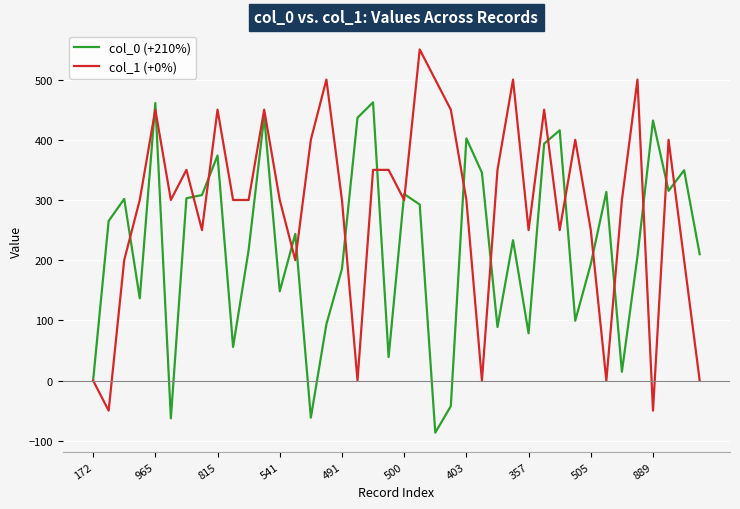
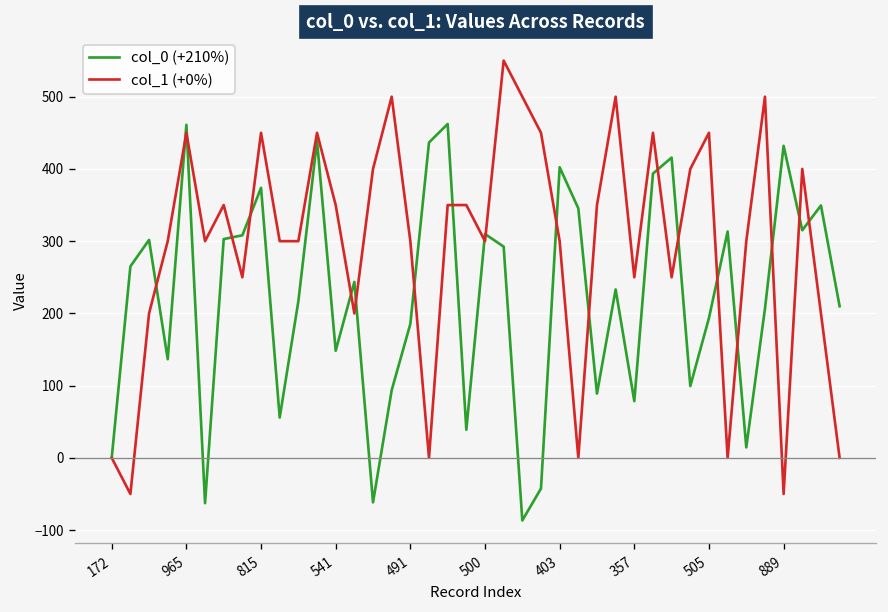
col_1 (+0%), 541: 300 -> 350
col_1 (+0%), 505: 250 -> 450
